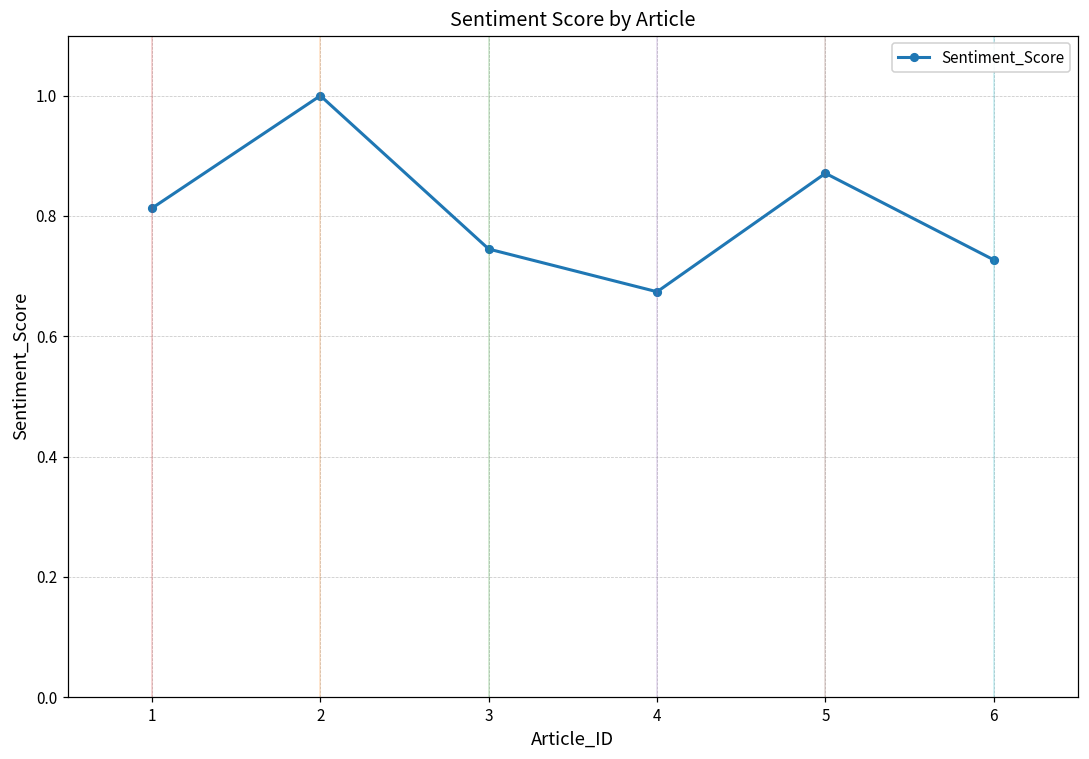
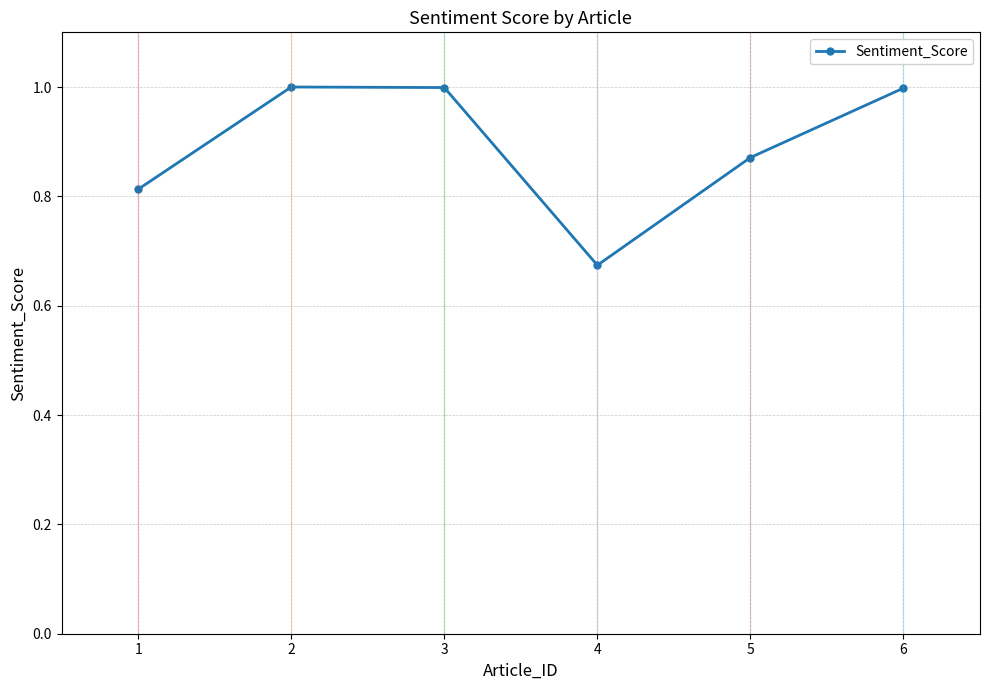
3: 0.75 -> 1.00
6: 0.73 -> 1.00
